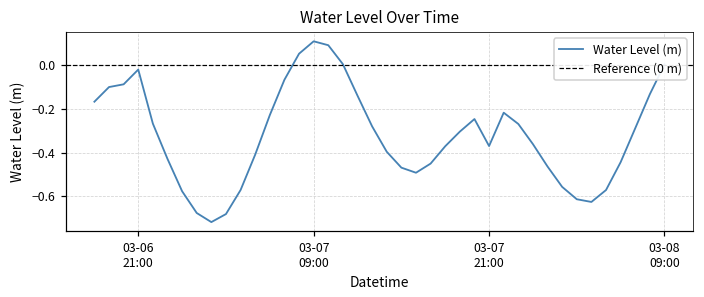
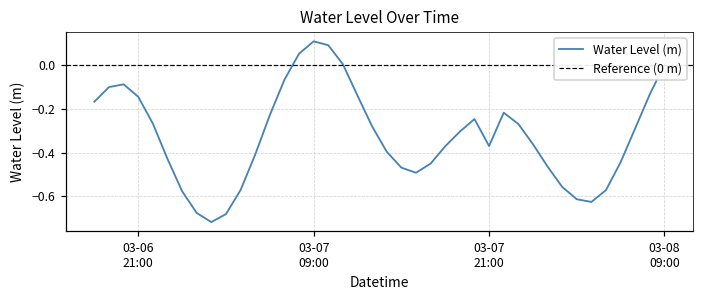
03-06 21:00: -0.02 -> -0.15
